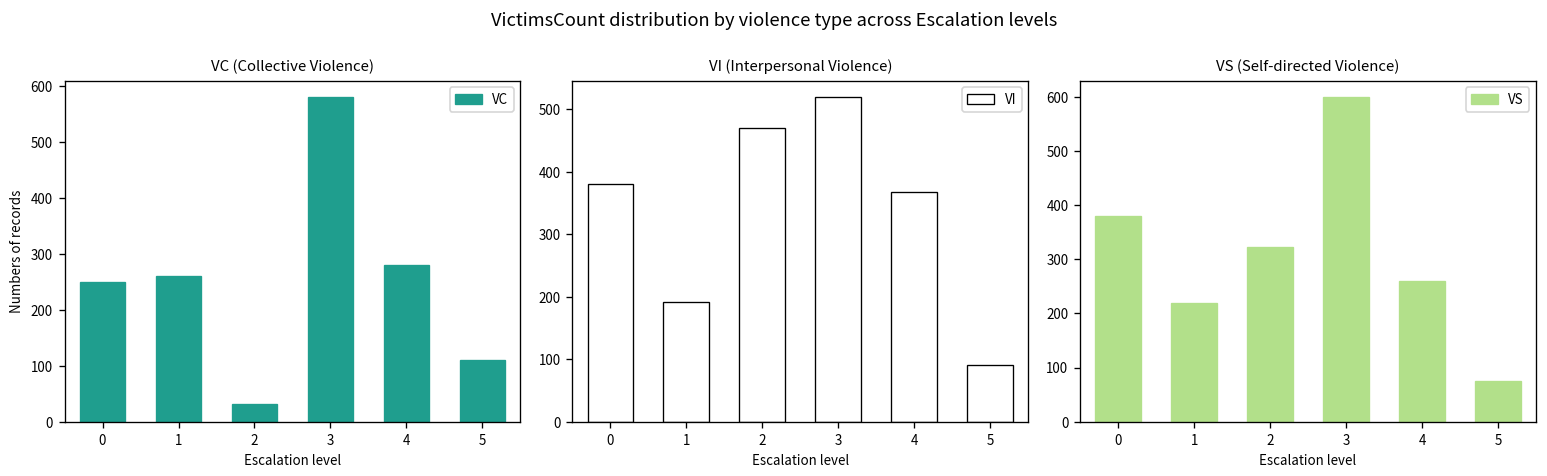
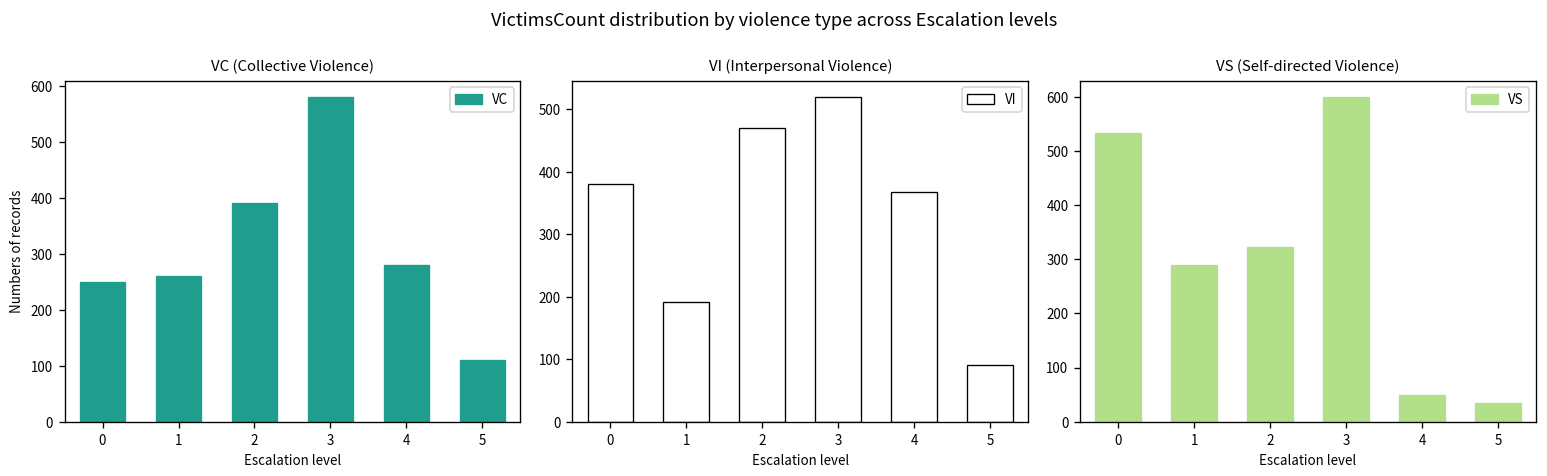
VC (Collective Violence), 2: 30 -> 390
VS (Self-directed Violence), 0: 380 -> 530
VS (Self-directed Violence), 1: 220 -> 290
VS (Self-directed Violence), 4: 260 -> 50
VS (Self-directed Violence), 5: 80 -> 40
